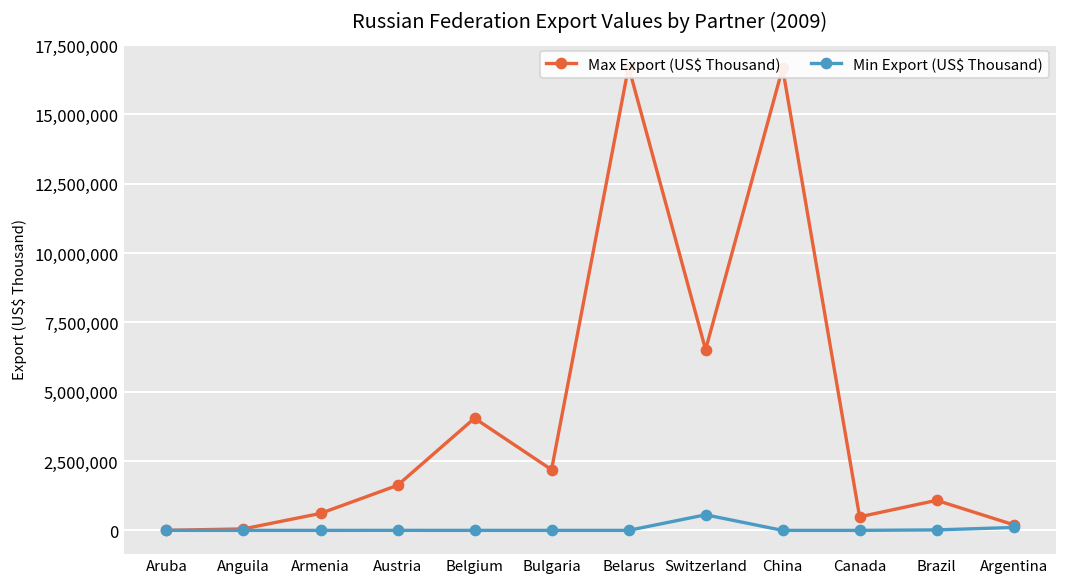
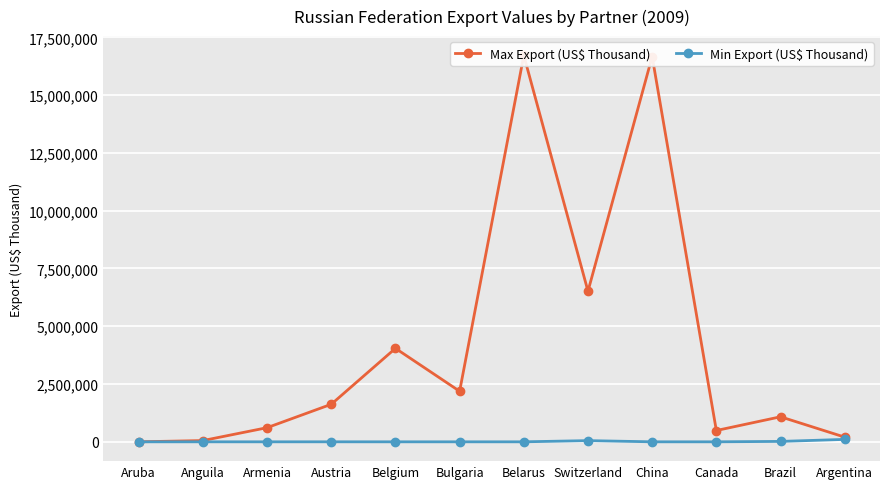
Min Export (US$ Thousand), Switzerland: 600,000 -> 100,000
